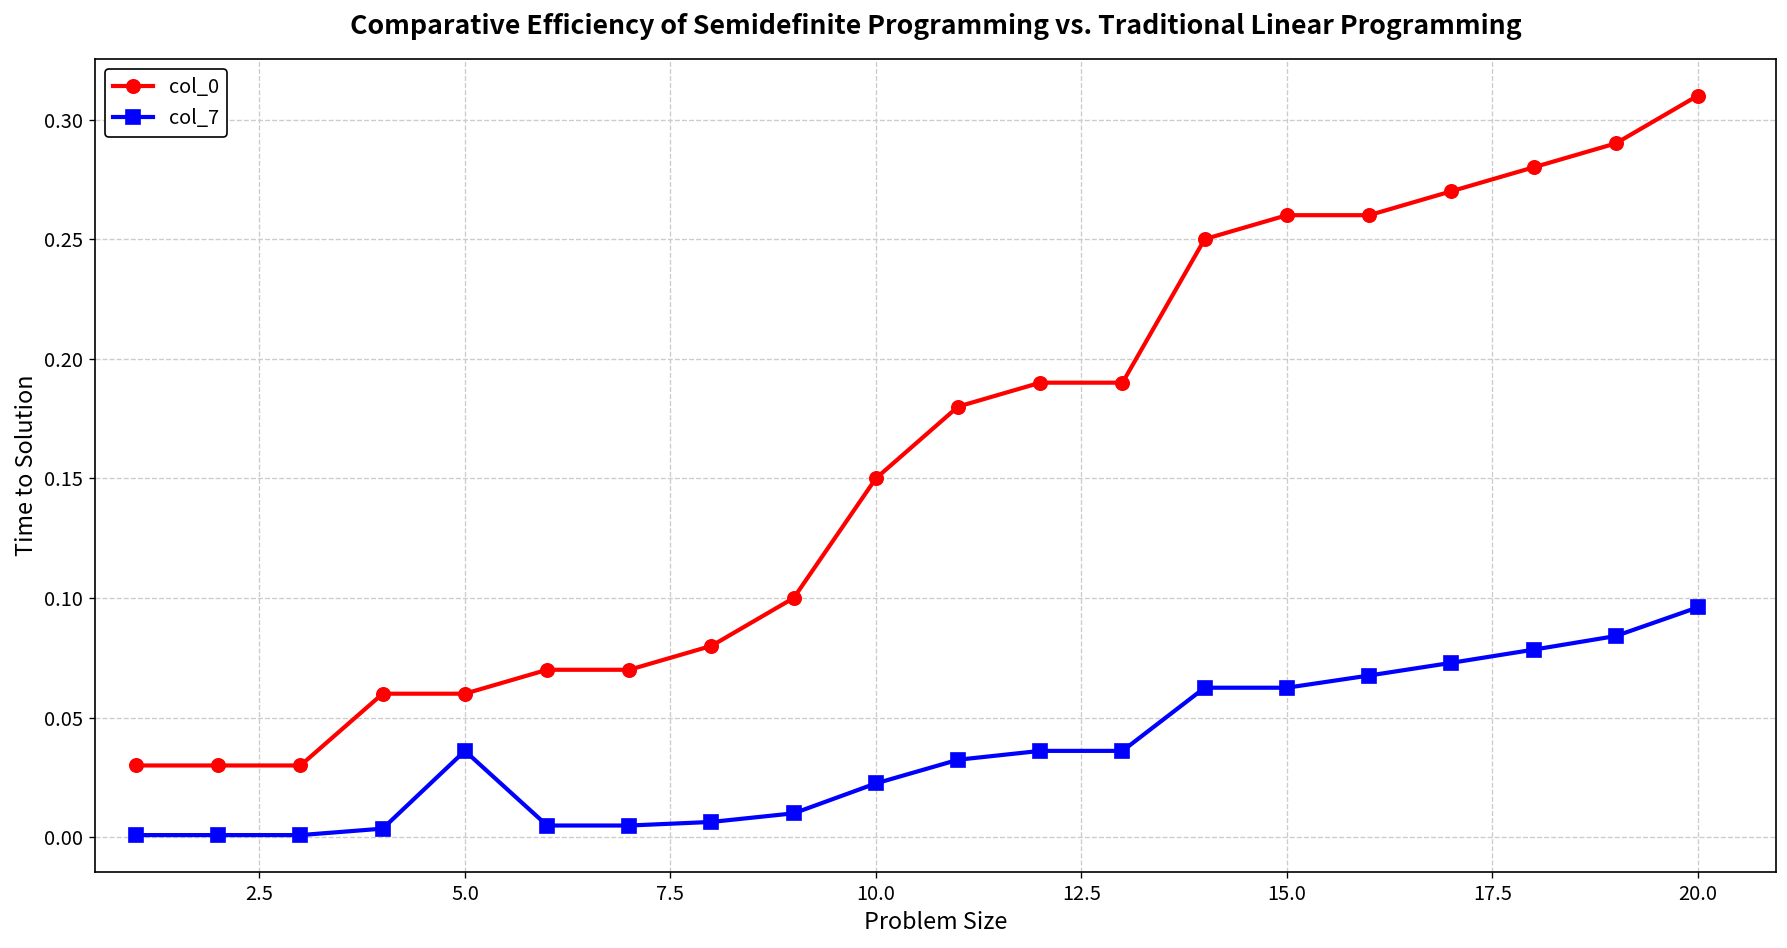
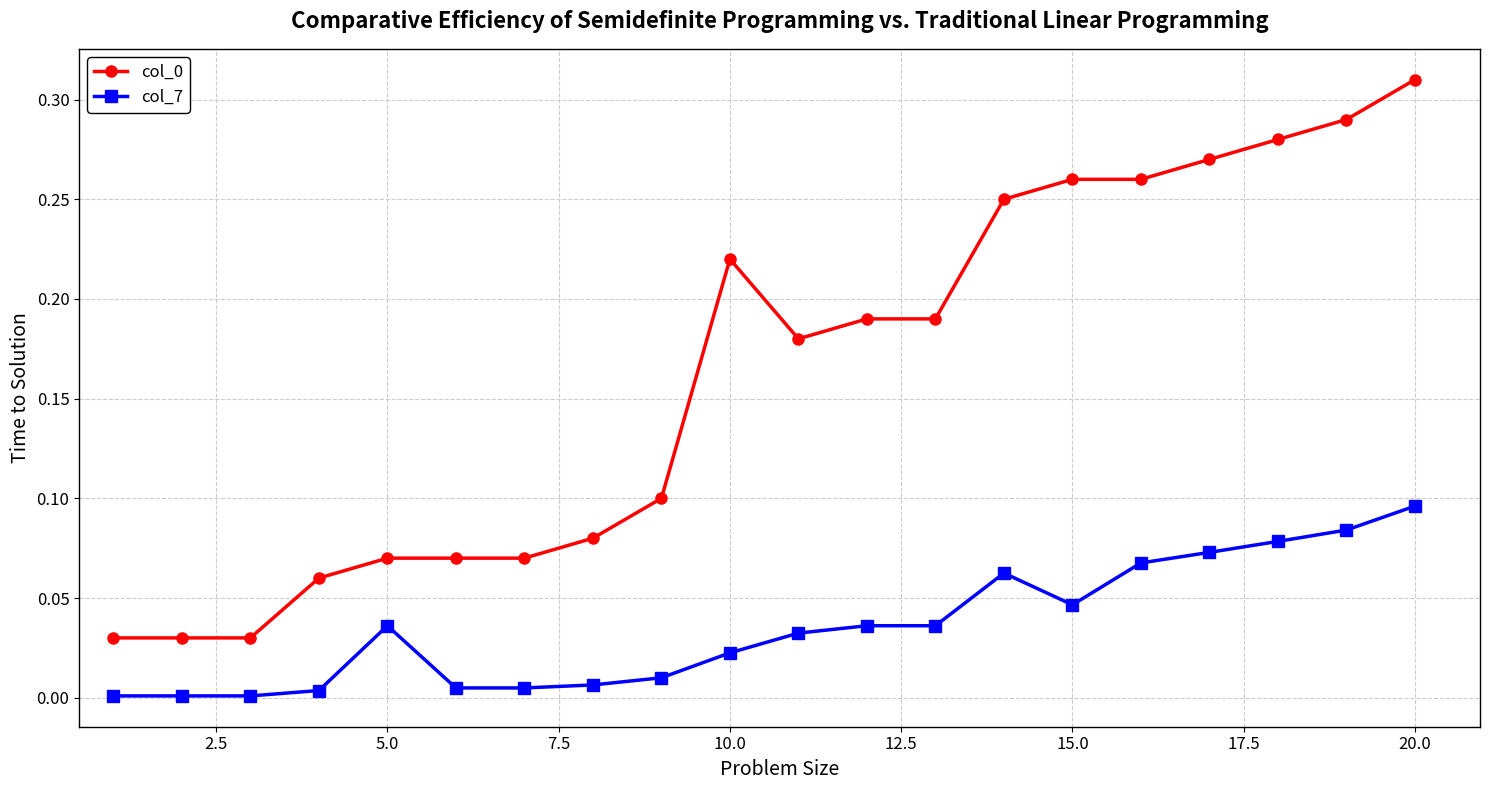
col_0, 5.0: 0.06 -> 0.07
col_0, 10.0: 0.15 -> 0.22
col_7, 15.0: 0.063 -> 0.047
